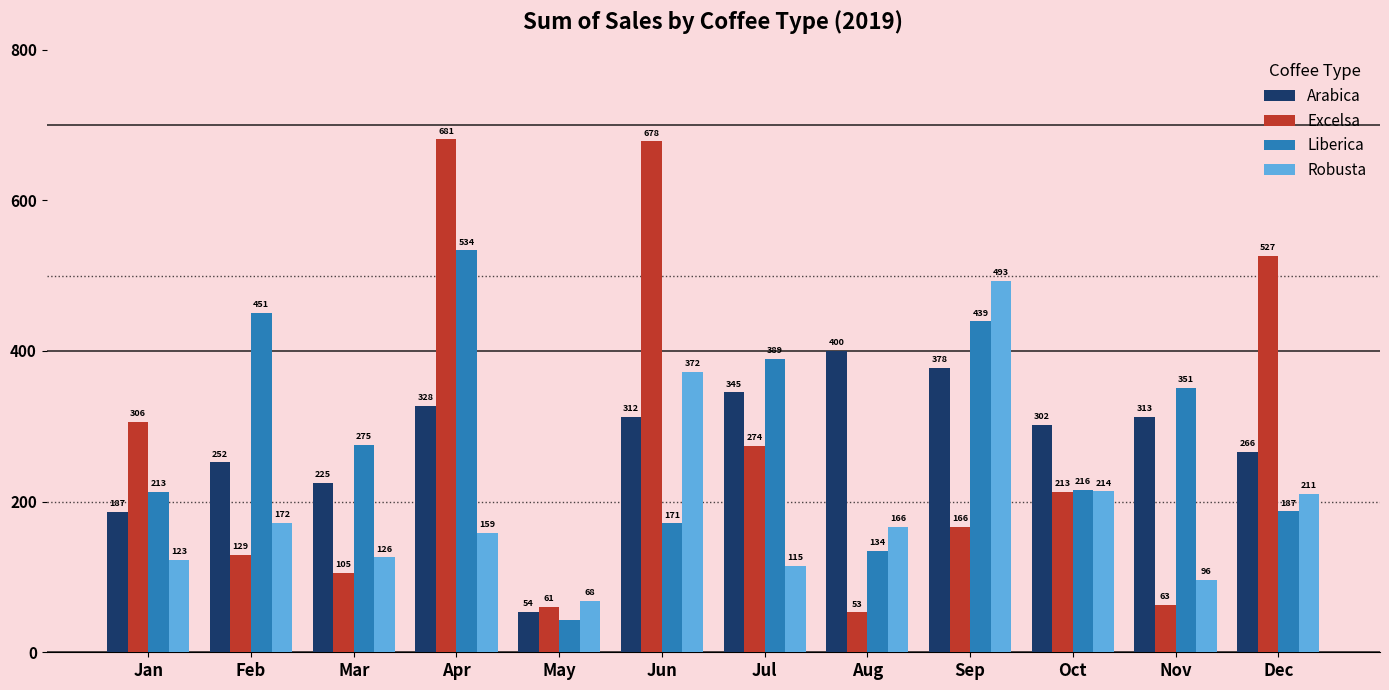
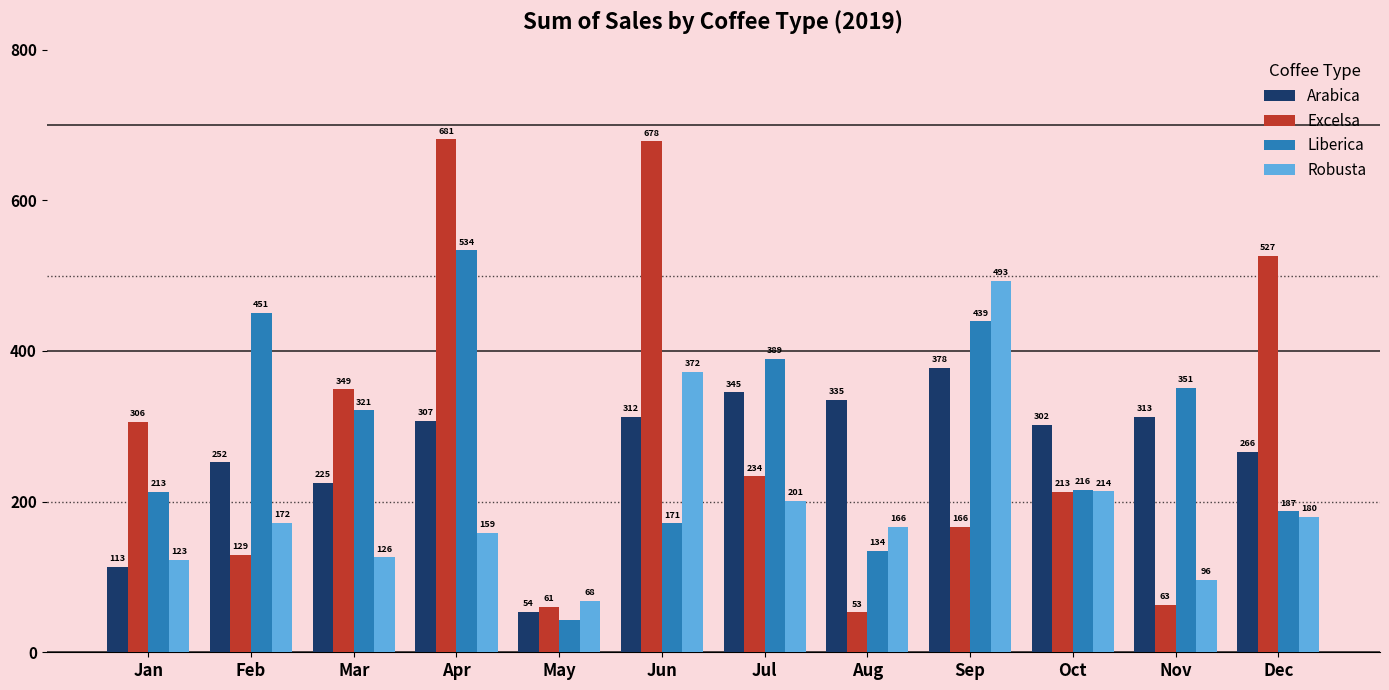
Arabica, Jan: 187 -> 113
Excelsa, Mar: 105 -> 349
Liberica, Mar: 275 -> 321
Arabica, Apr: 328 -> 307
Excelsa, Jul: 274 -> 234
Robusta, Jul: 115 -> 201
Arabica, Aug: 400 -> 335
Robusta, Dec: 211 -> 180
